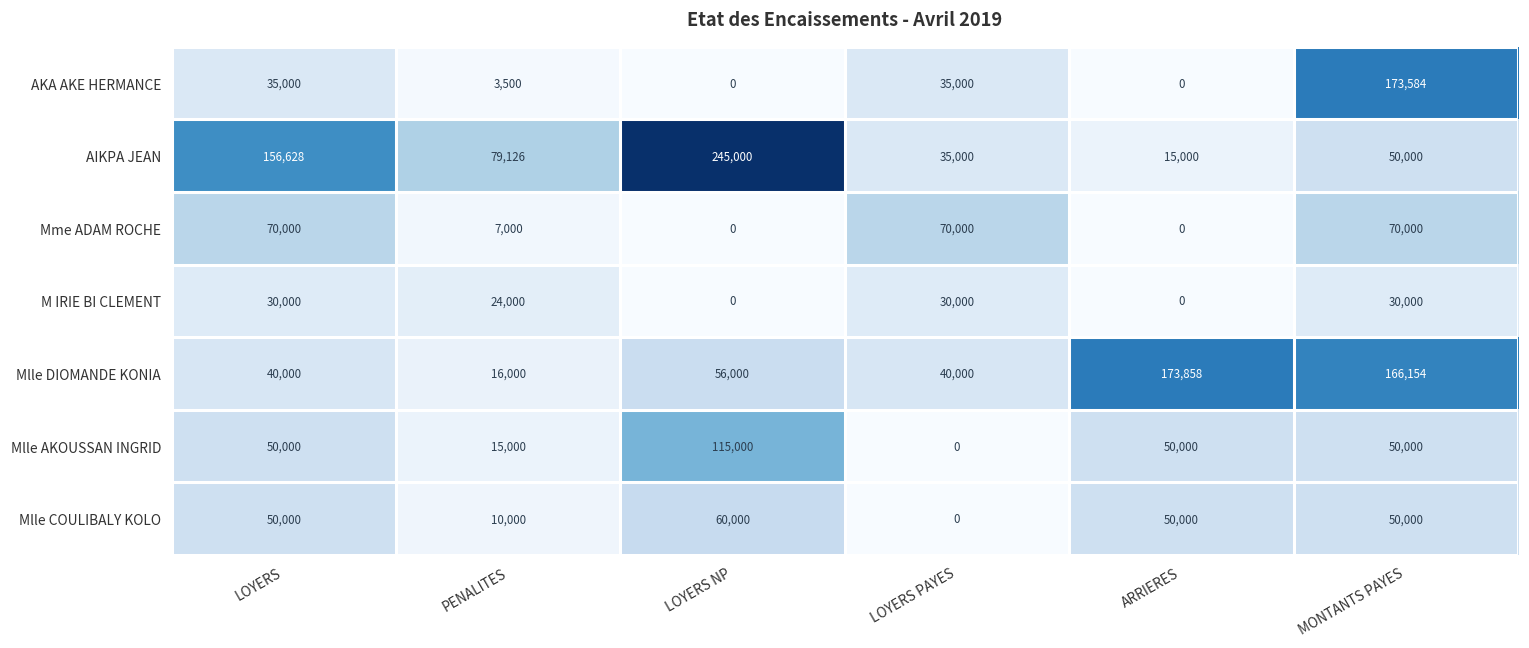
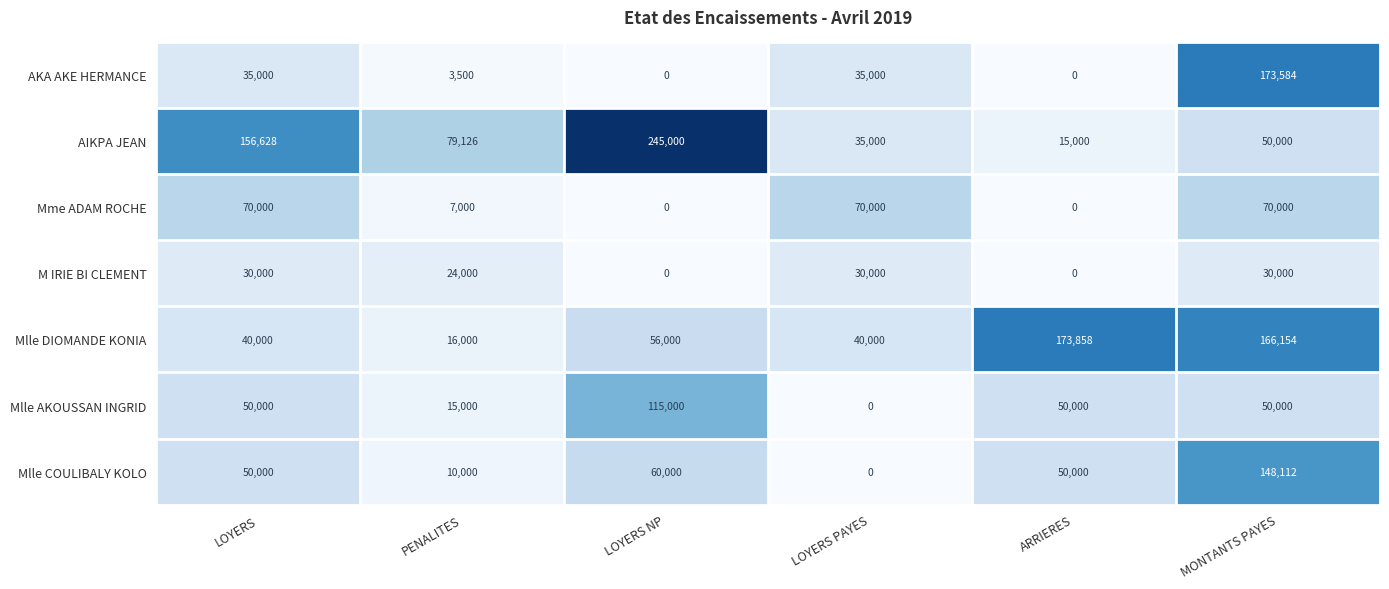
Mlle COULIBALY KOLO, MONTANTS PAYES: 50,000 -> 148,112
